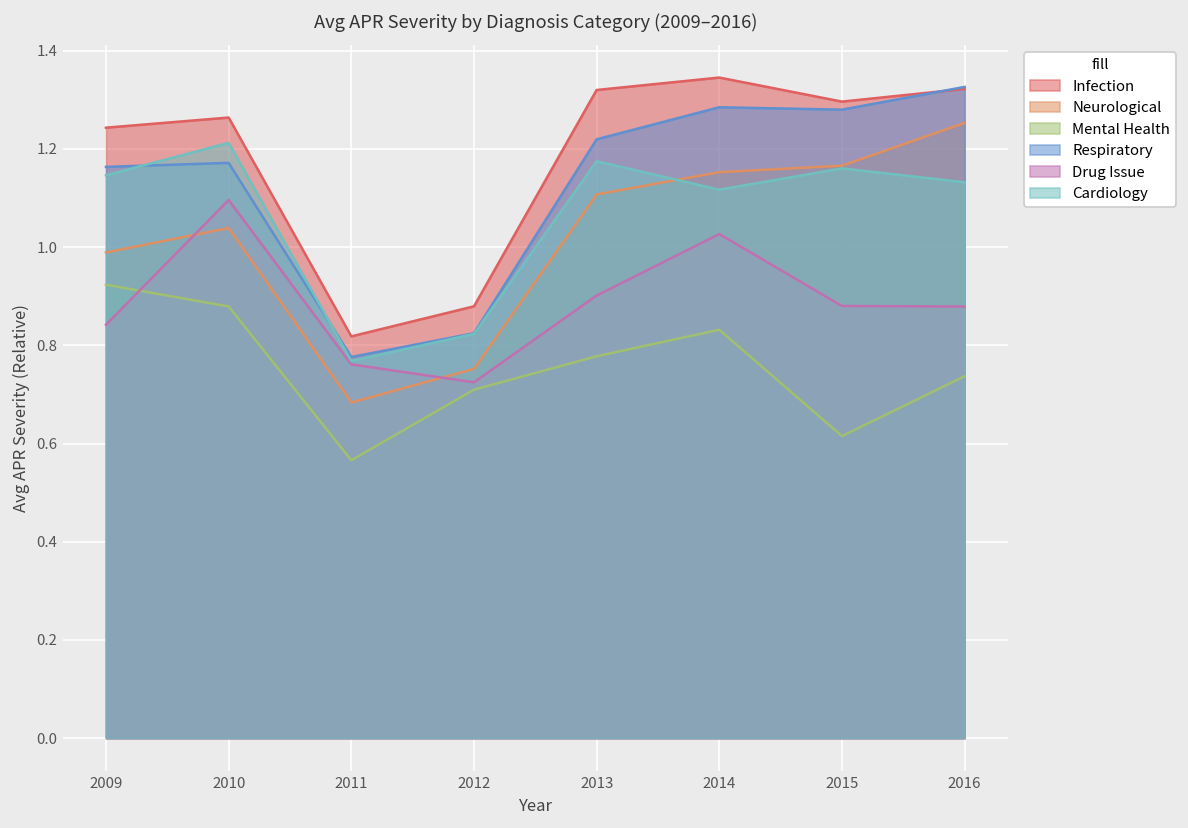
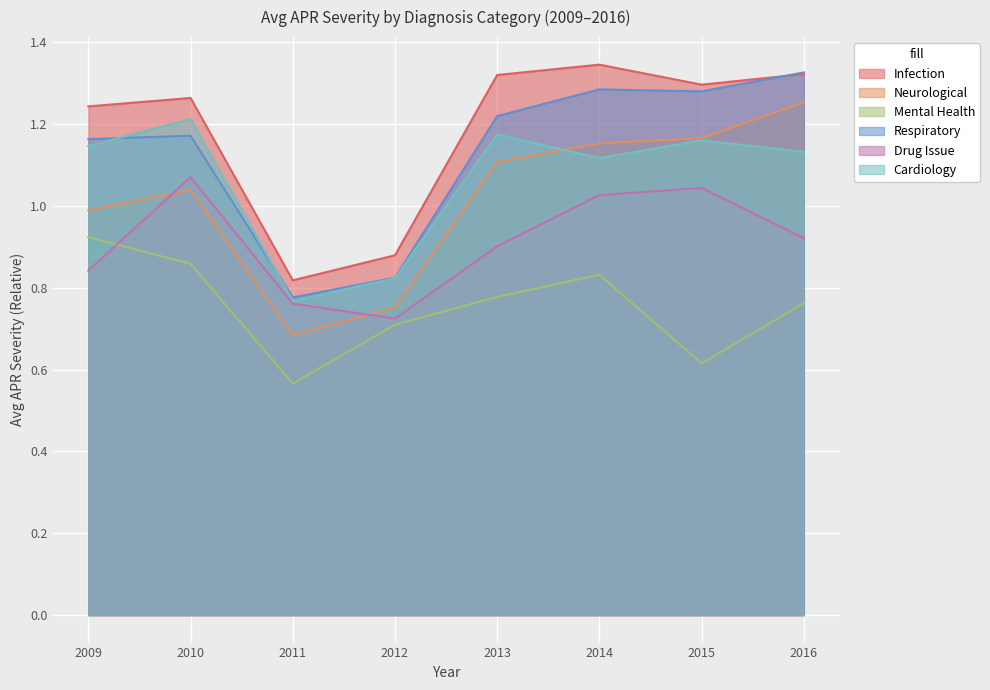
Mental Health, 2010: 0.88 -> 0.86
Drug Issue, 2010: 1.10 -> 1.07
Drug Issue, 2015: 0.88 -> 1.04
Mental Health, 2016: 0.74 -> 0.76
Drug Issue, 2016: 0.88 -> 0.92
